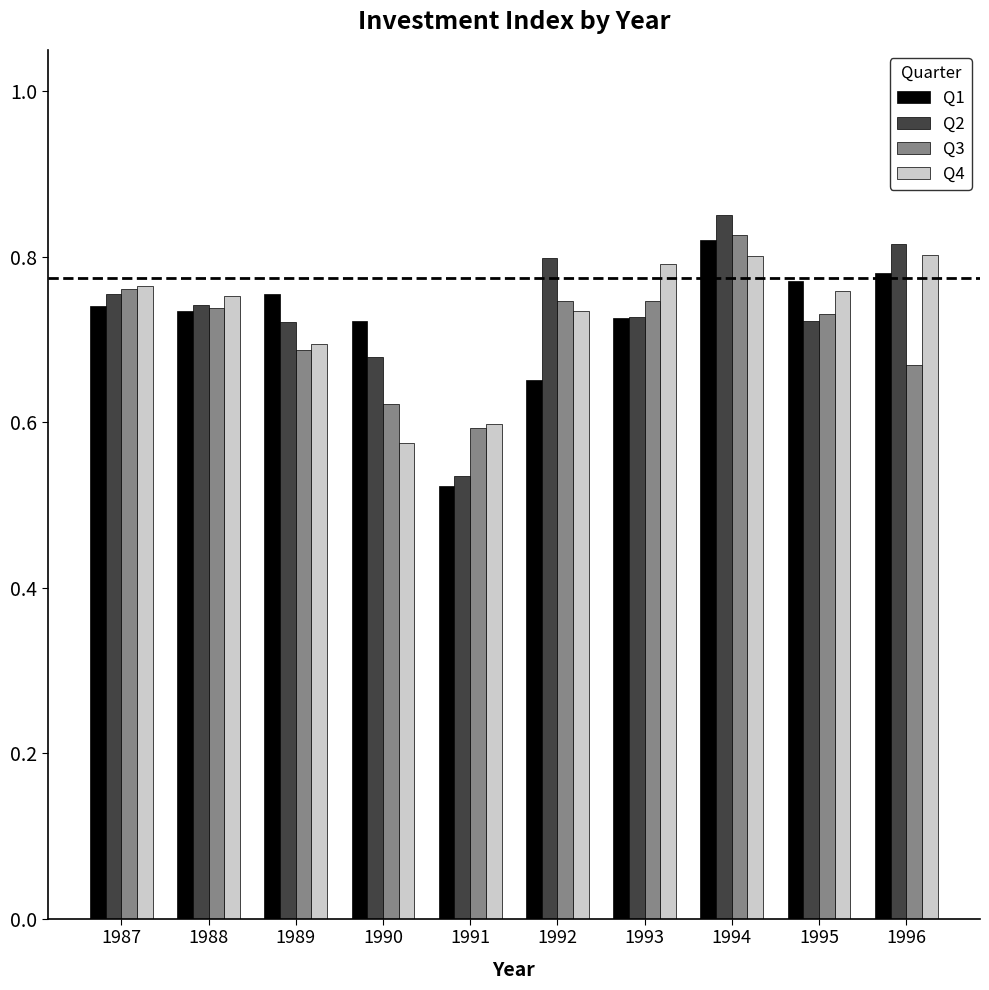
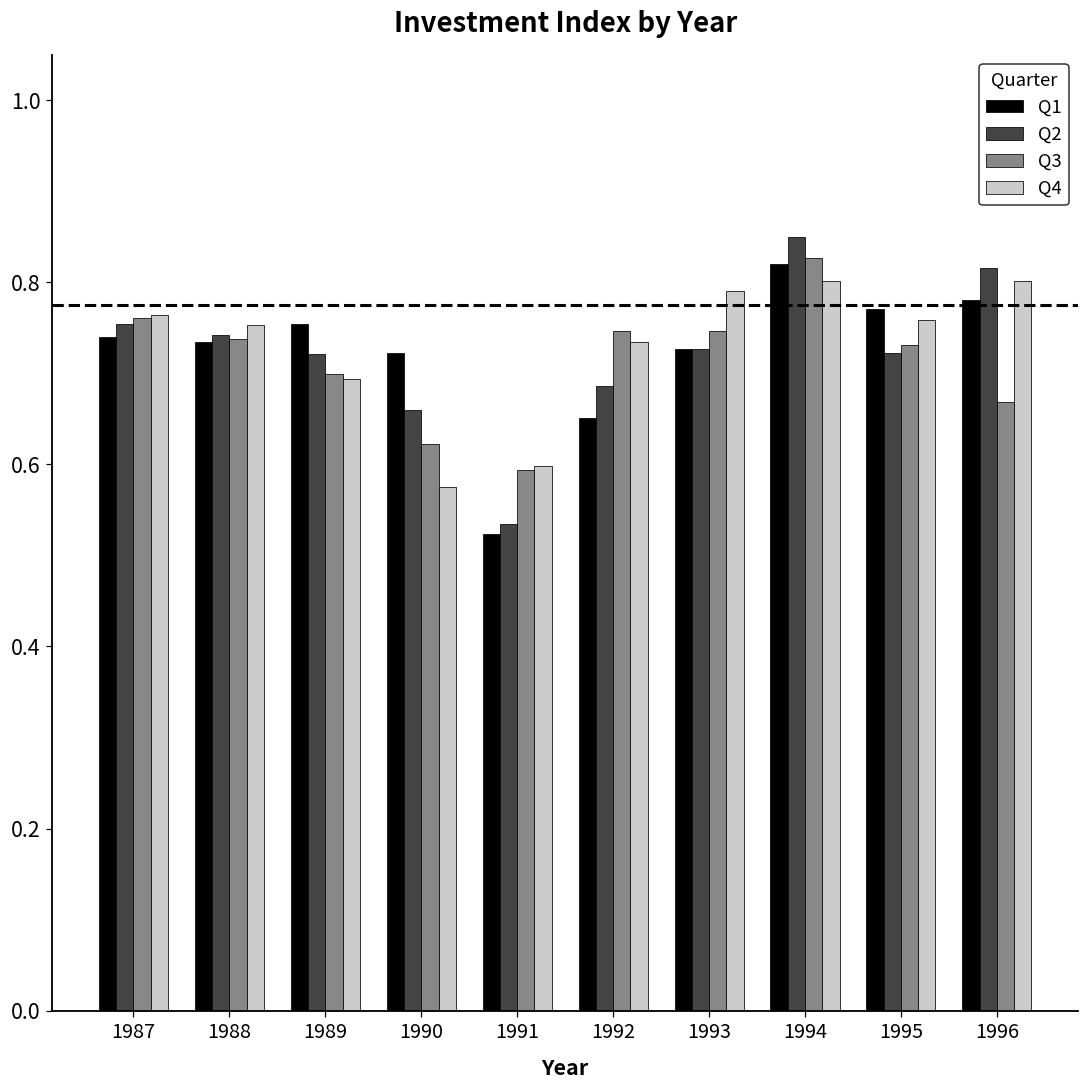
Q3, 1989: 0.69 -> 0.70
Q2, 1990: 0.68 -> 0.66
Q2, 1992: 0.80 -> 0.69
